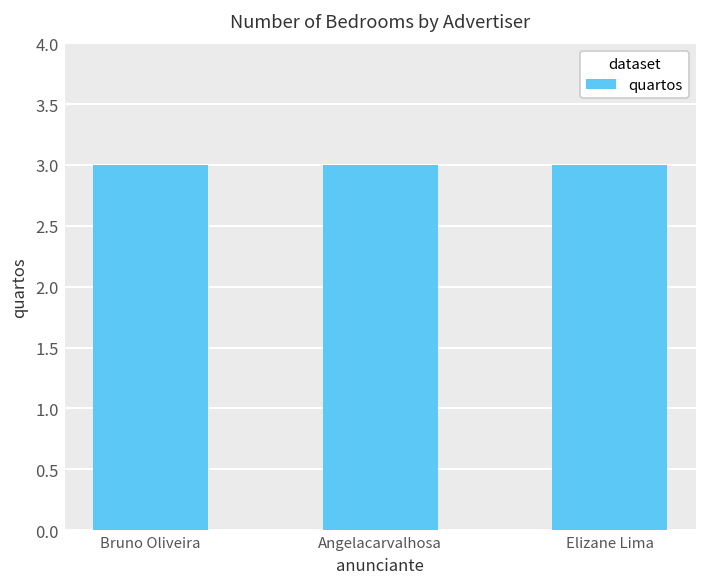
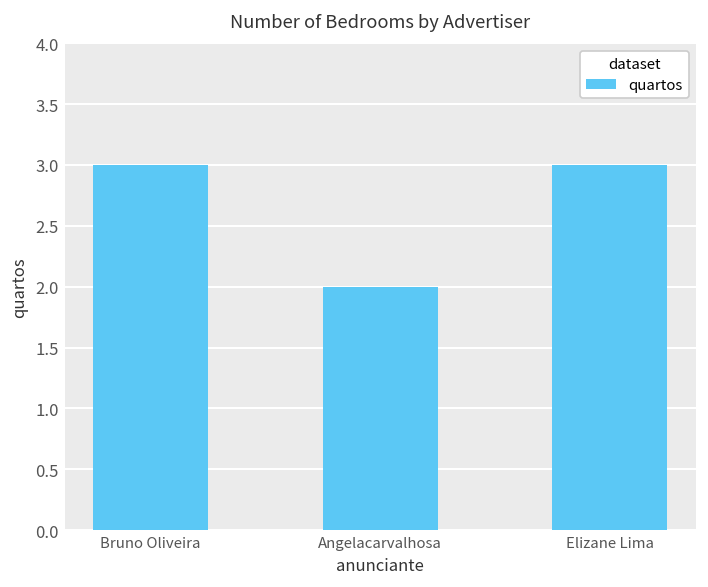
Angelacarvalhosa: 3 -> 2
